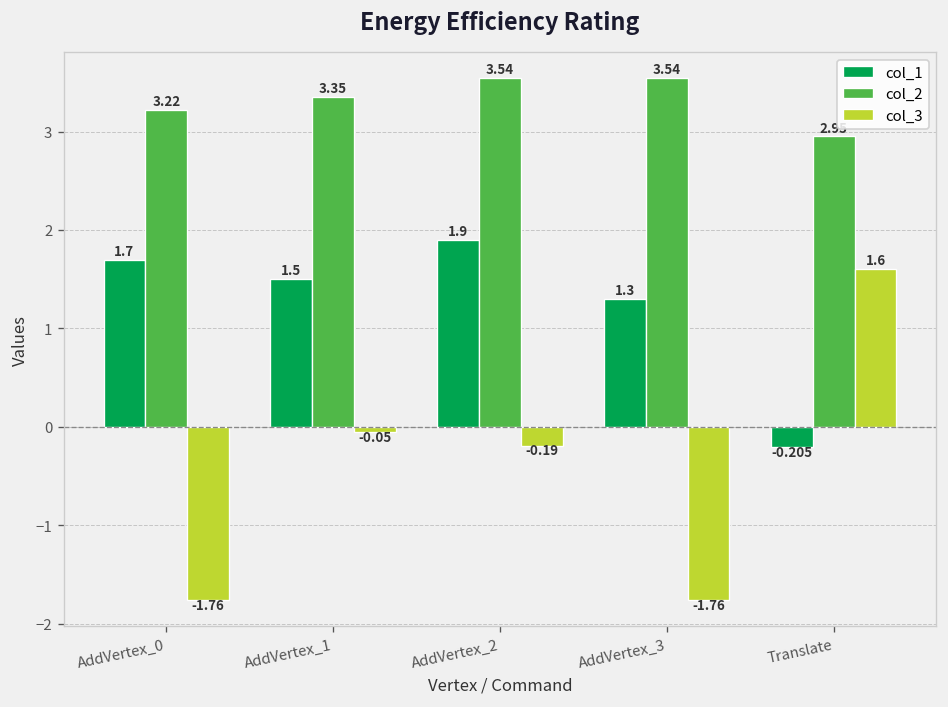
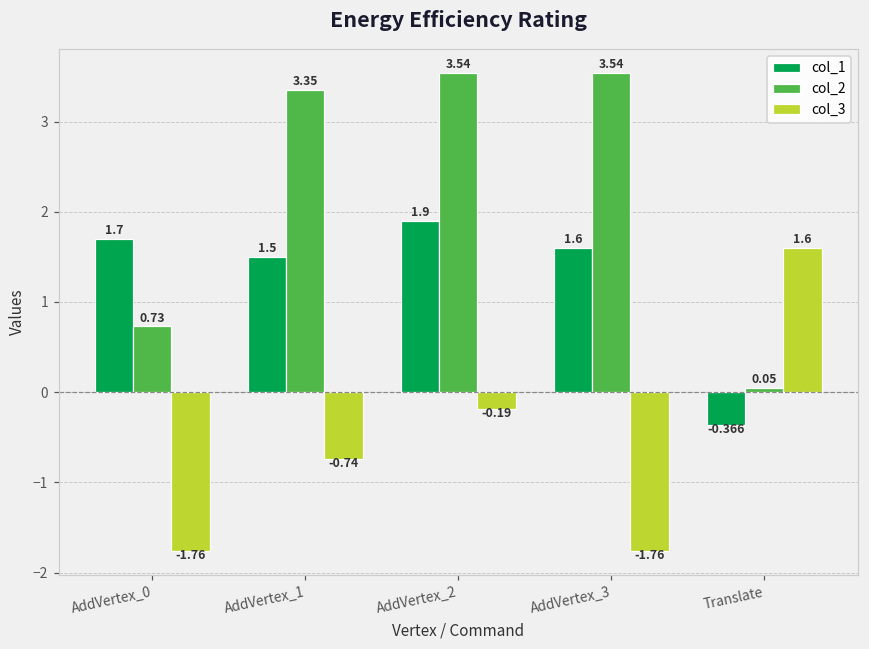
col_2, AddVertex_0: 3.22 -> 0.73
col_3, AddVertex_1: -0.05 -> -0.74
col_1, AddVertex_3: 1.3 -> 1.6
col_1, Translate: -0.205 -> -0.366
col_2, Translate: 3.0 -> 0.1
